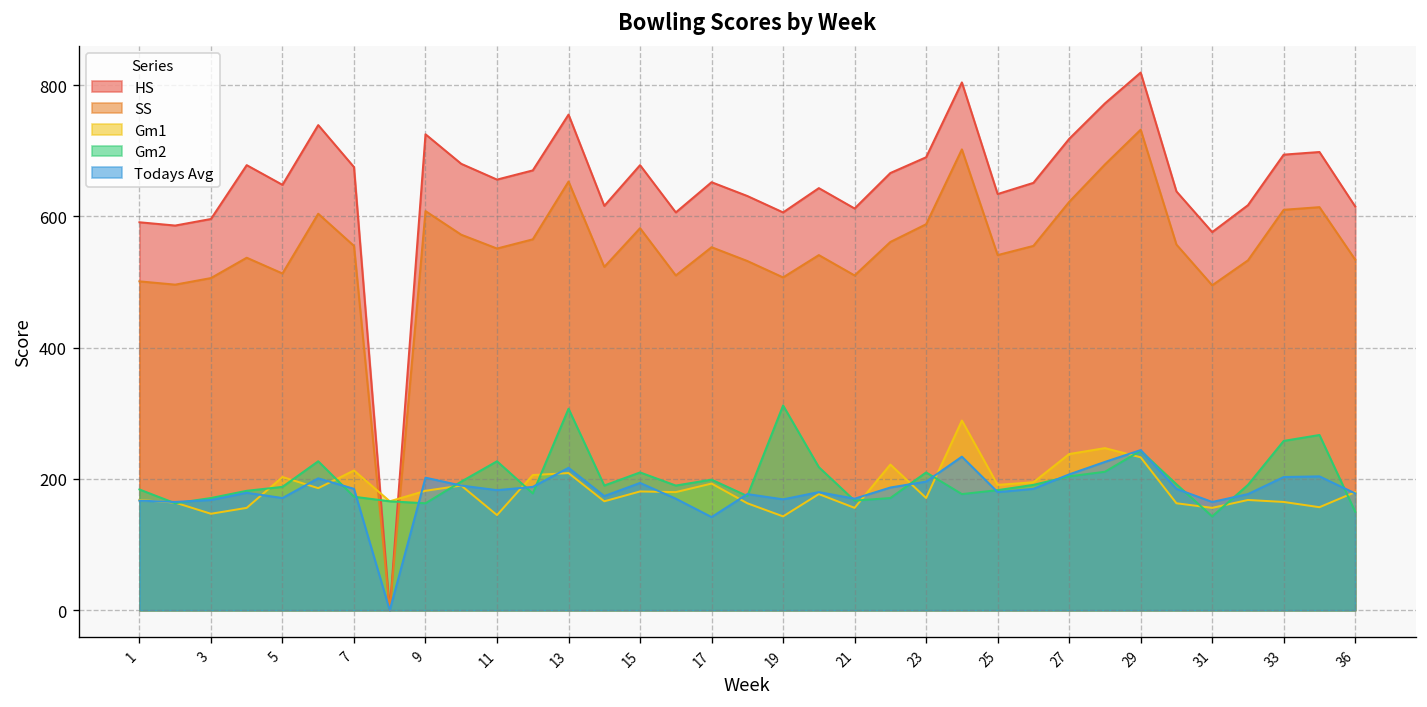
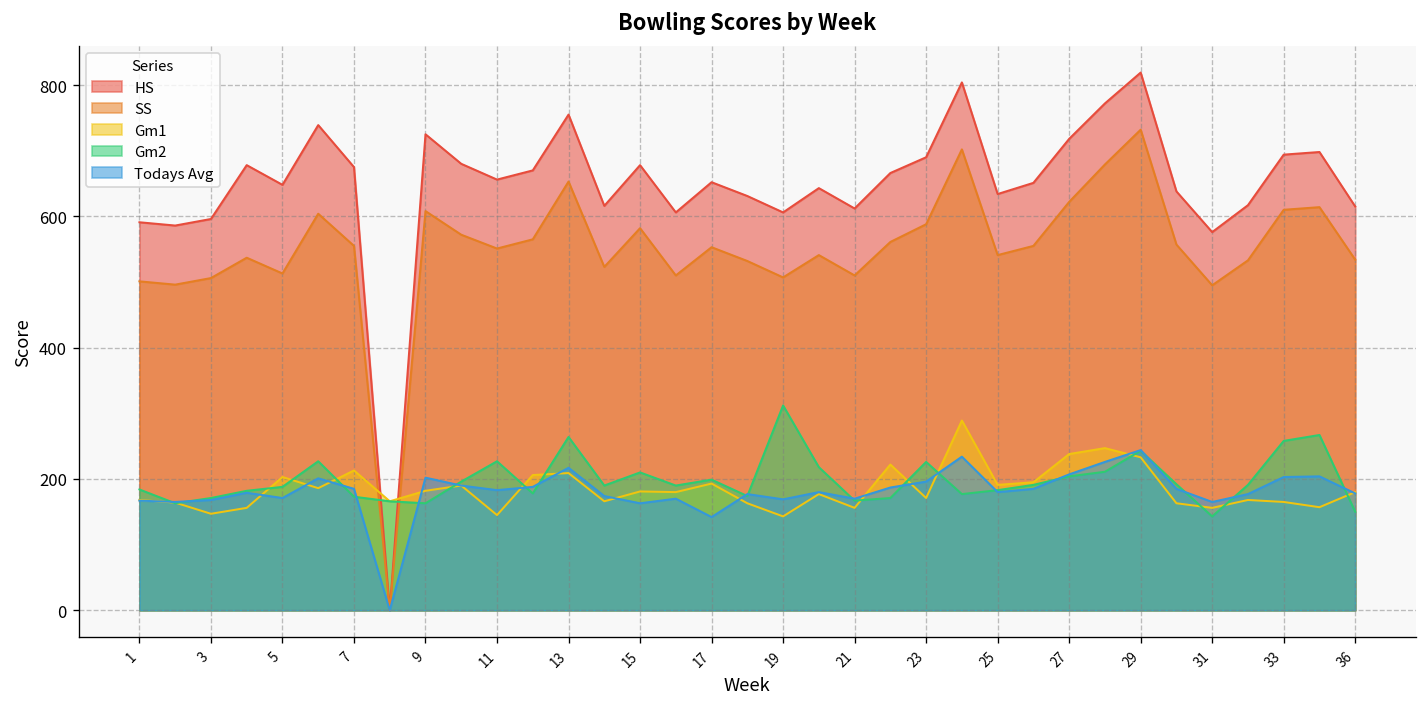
Gm2, 13: 310 -> 260
Todays Avg, 15: 190 -> 160
Gm2, 23: 210 -> 230
